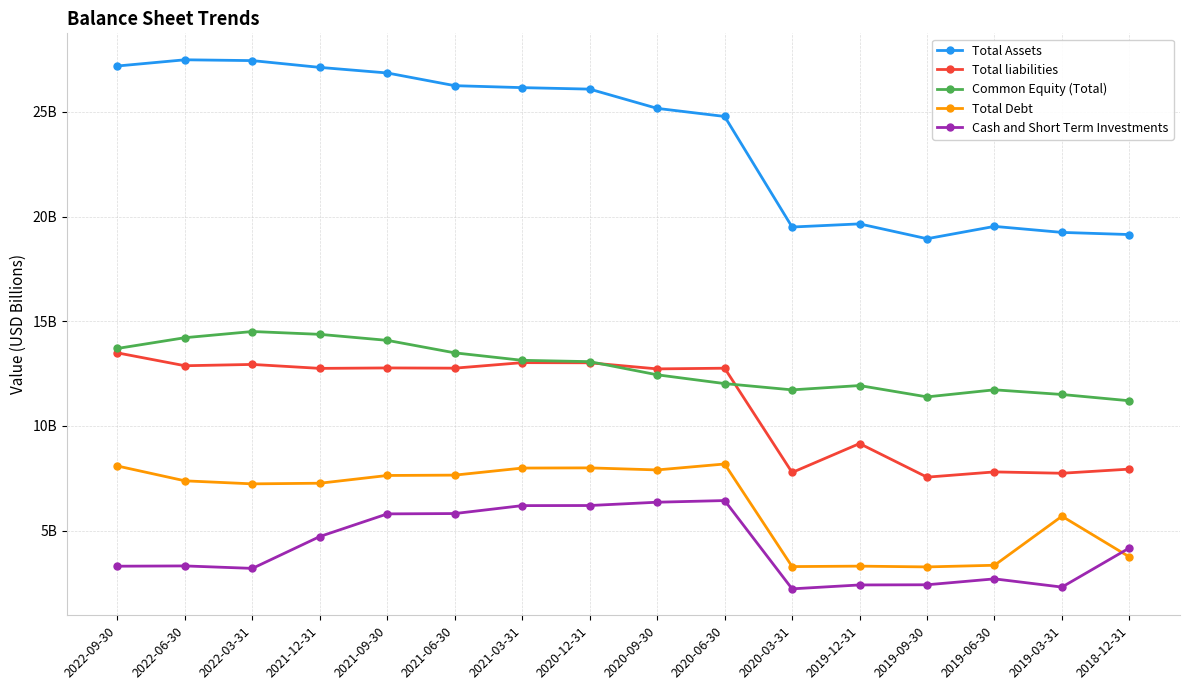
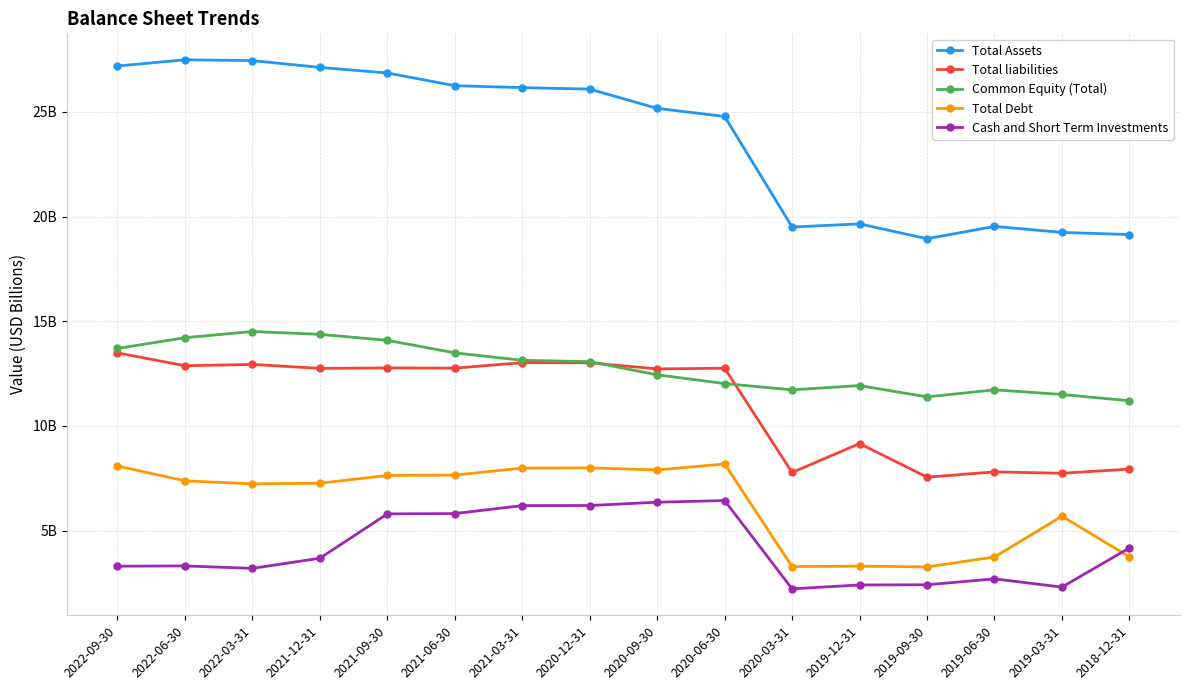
Cash and Short Term Investments, 2021-12-31: 4700000000 -> 3700000000
Total Debt, 2019-06-30: 3300000000 -> 3700000000
